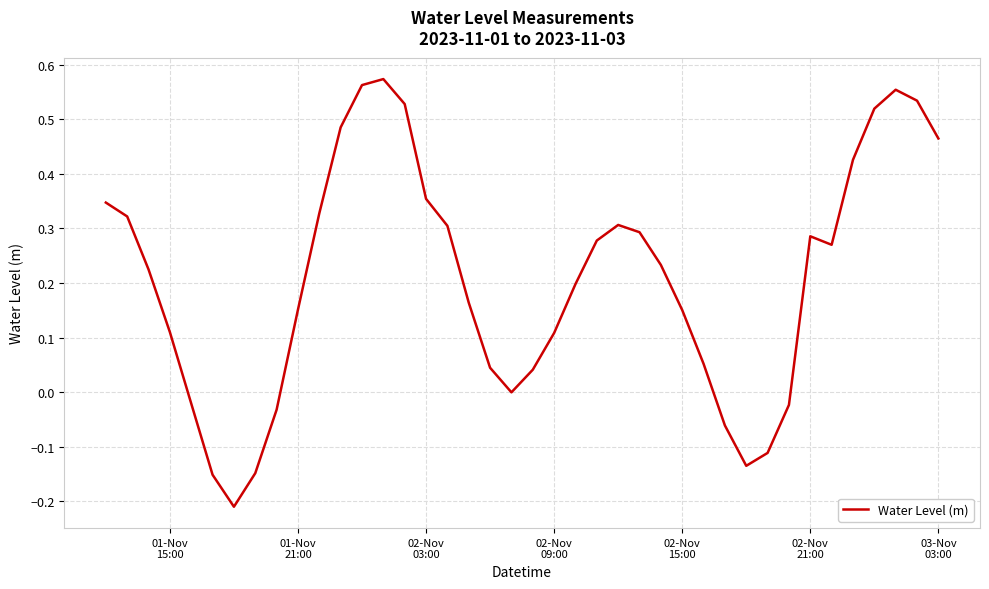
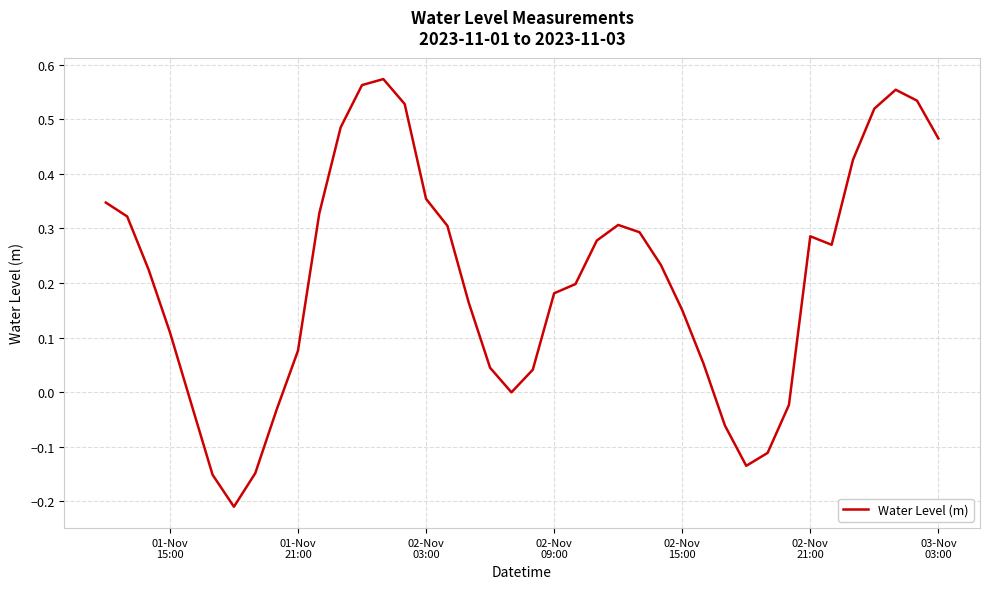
01-Nov 21:00: 0.15 -> 0.08
02-Nov 09:00: 0.11 -> 0.18
